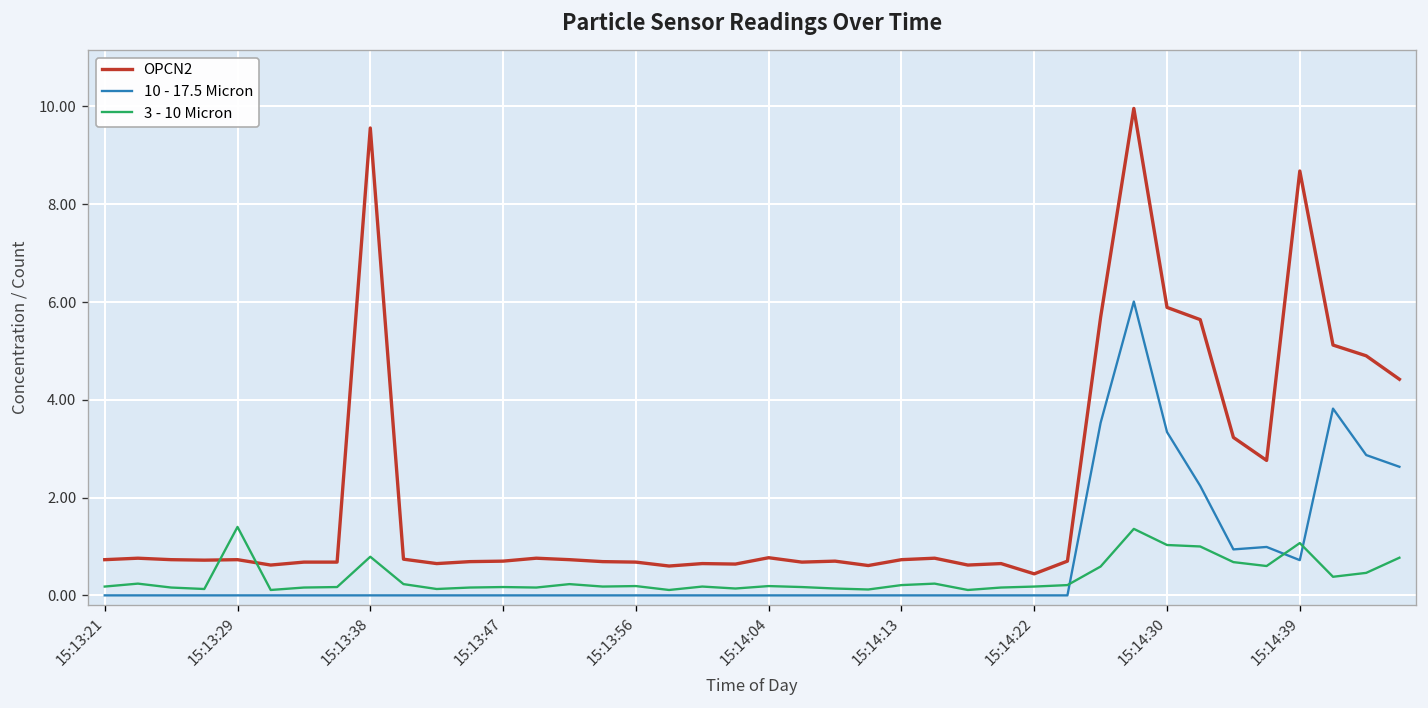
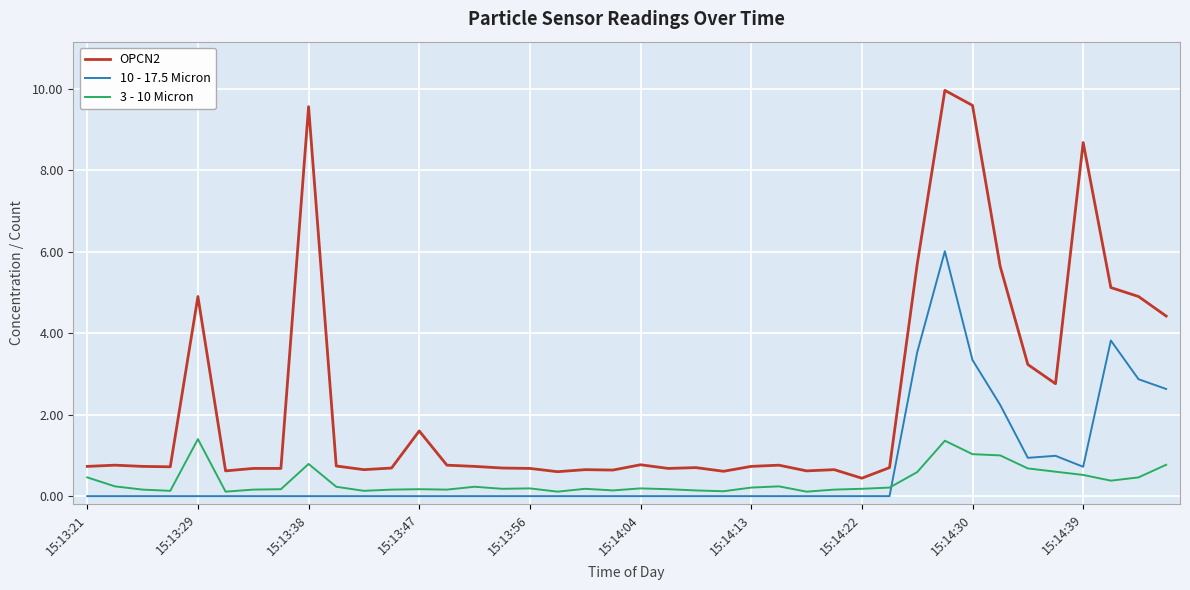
3 - 10 Micron, 15:13:21: 0.2 -> 0.5
OPCN2, 15:13:29: 0.7 -> 4.9
OPCN2, 15:13:47: 0.7 -> 1.6
OPCN2, 15:14:30: 5.9 -> 9.6
3 - 10 Micron, 15:14:39: 1.1 -> 0.5
